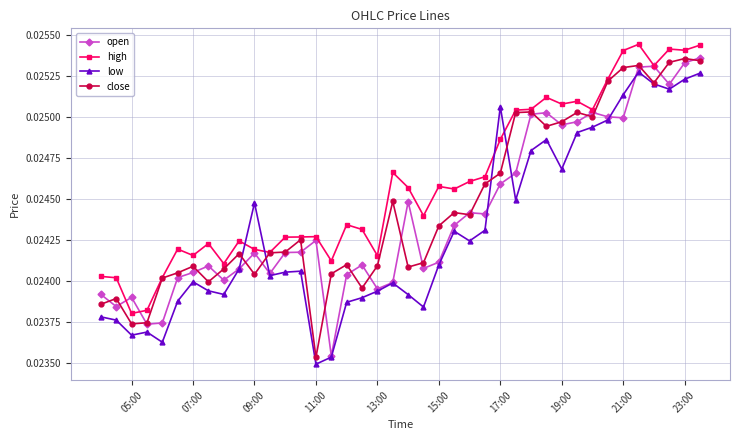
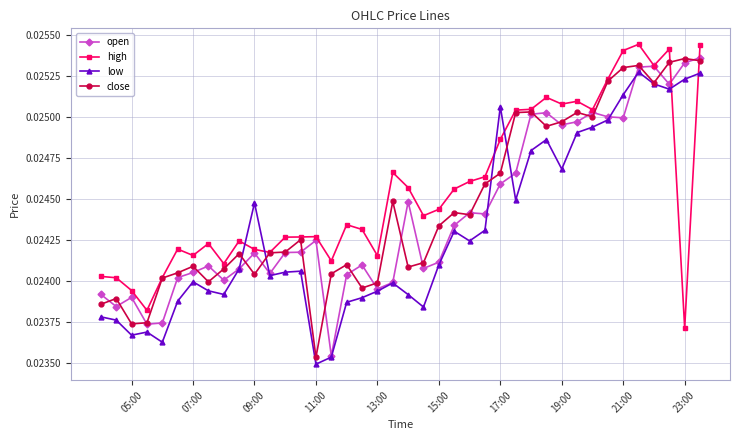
high, 05:00: 0.02380 -> 0.02394
close, 13:00: 0.02409 -> 0.02399
high, 15:00: 0.02458 -> 0.02444
high, 23:00: 0.02541 -> 0.02371
